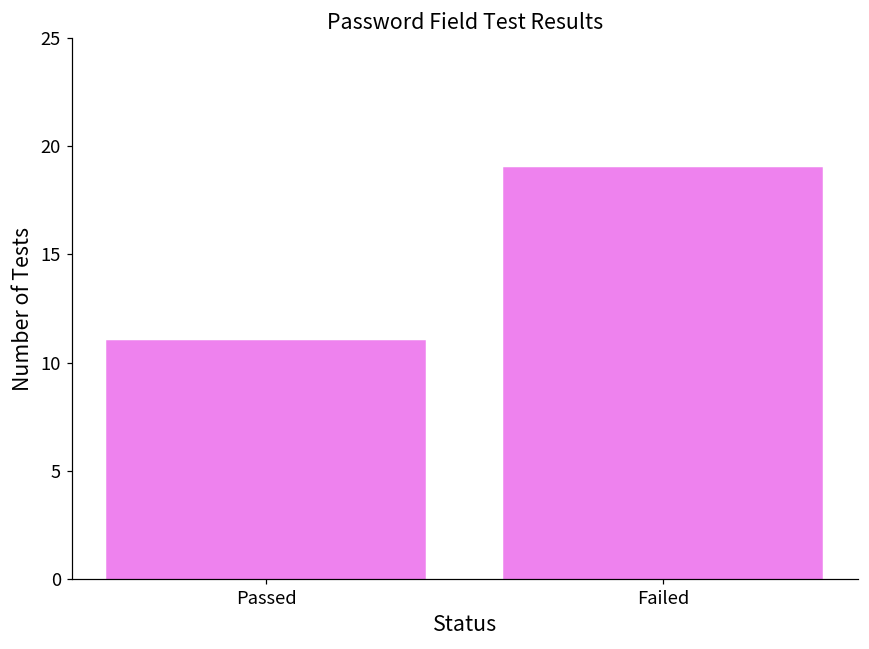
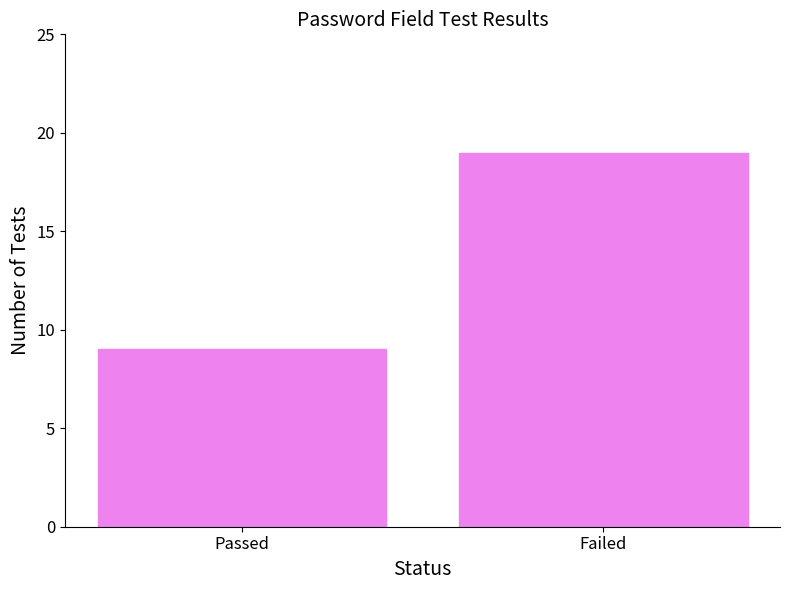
Passed: 11 -> 9
